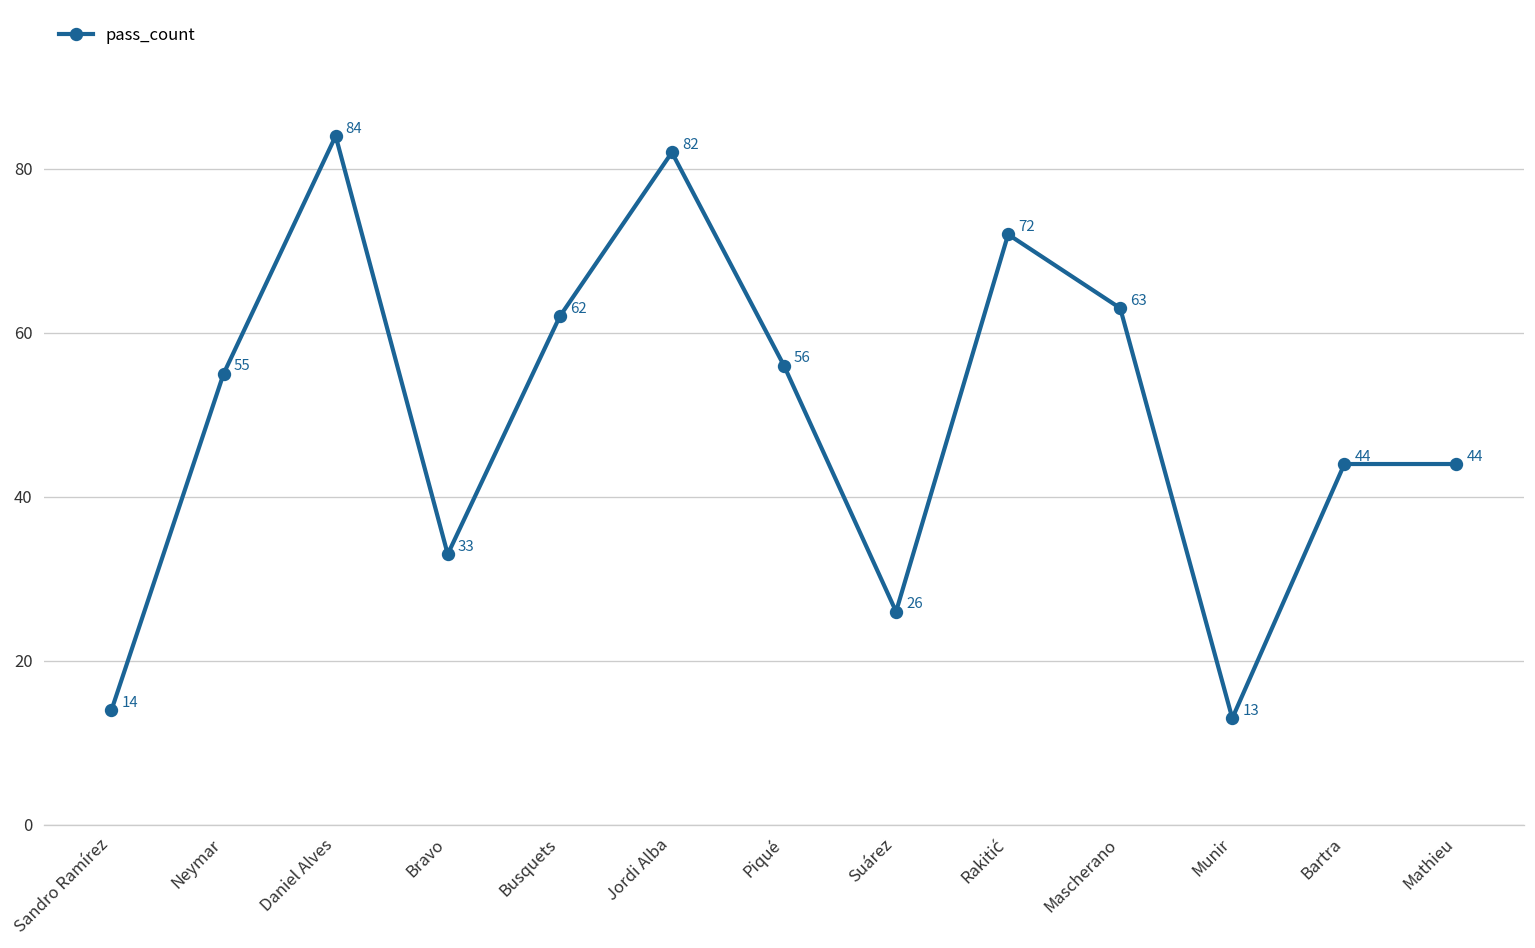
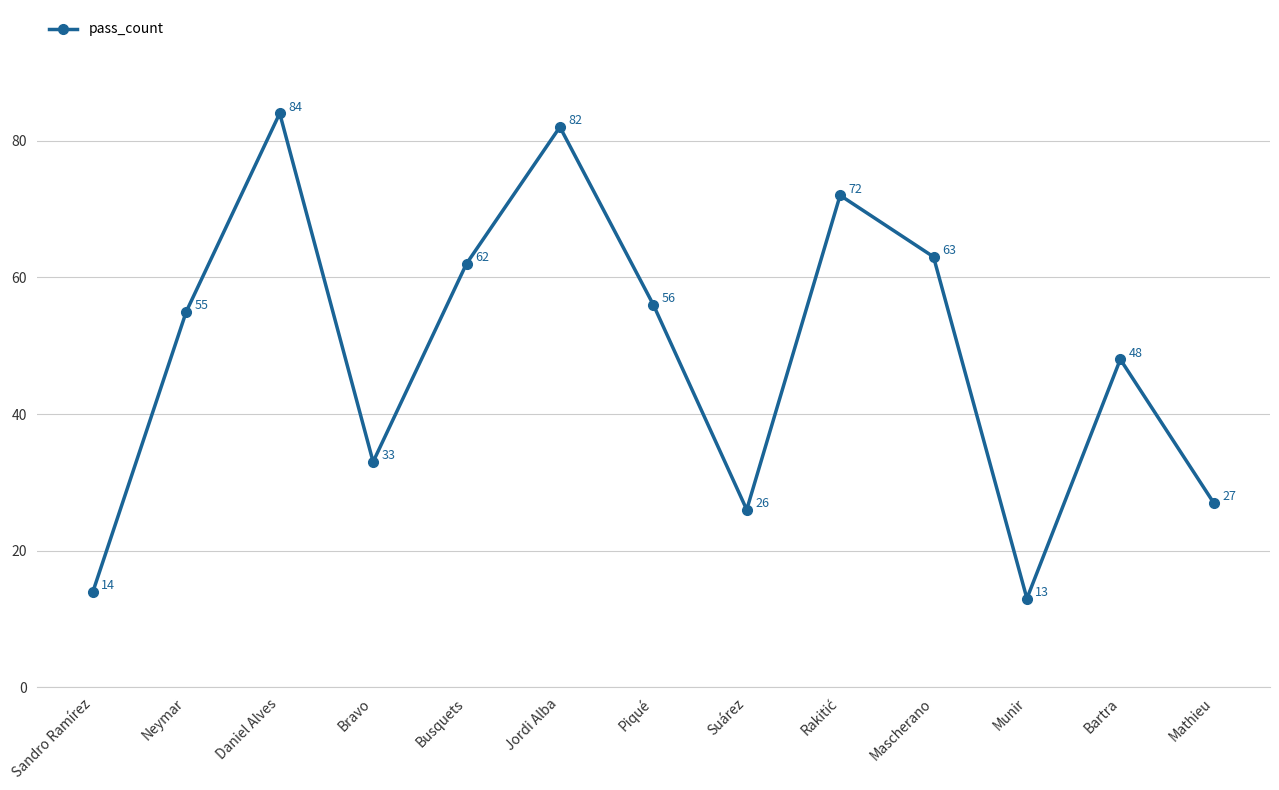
Bartra: 44 -> 48
Mathieu: 44 -> 27
